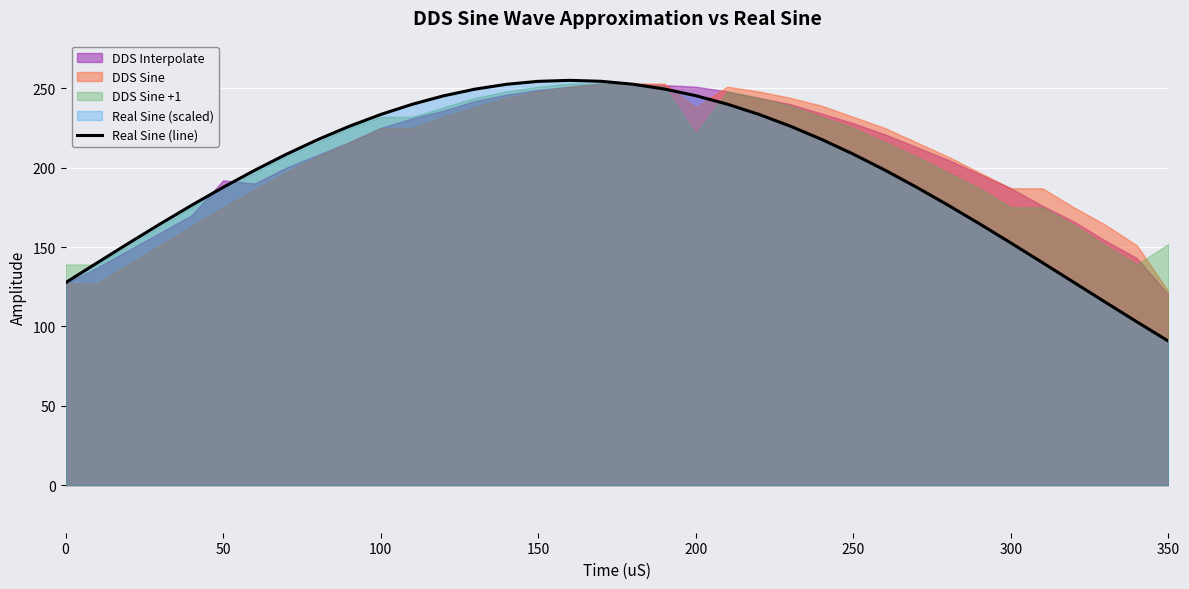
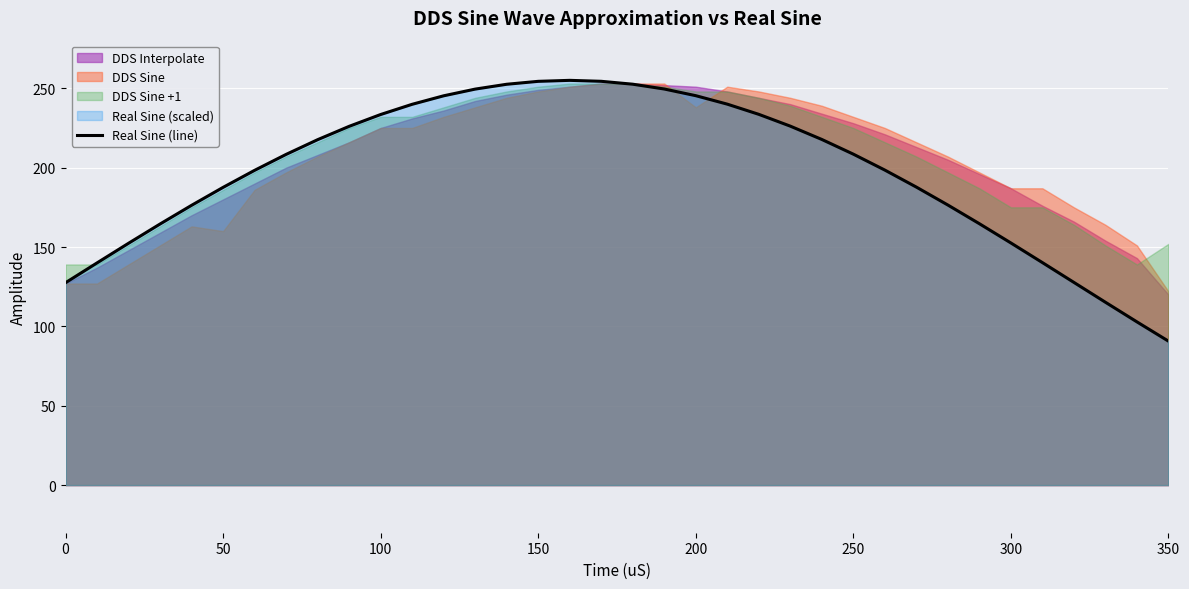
DDS Interpolate, 50: 192 -> 180
DDS Sine, 50: 175 -> 160
DDS Sine +1, 200: 221 -> 248
